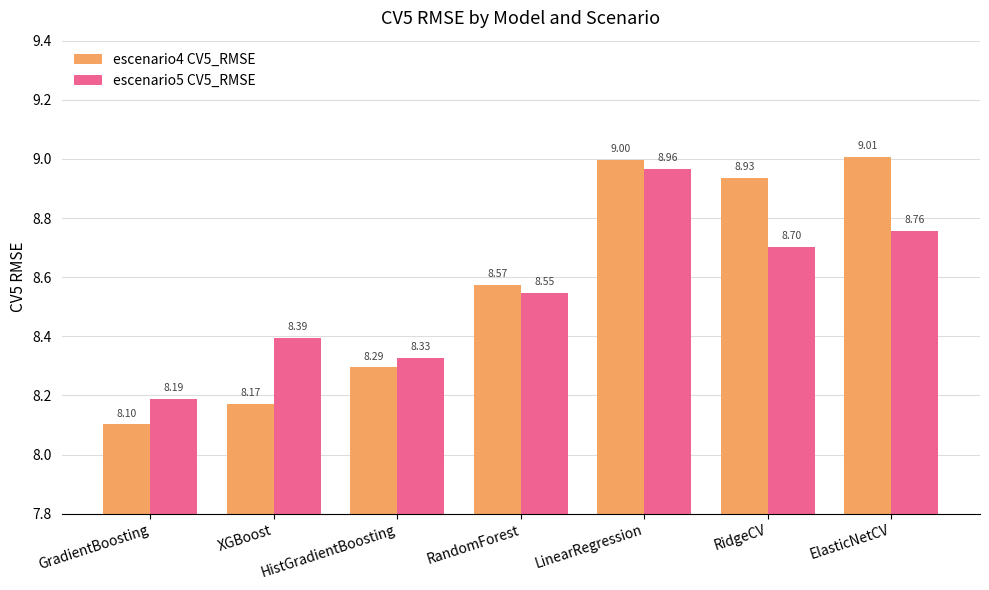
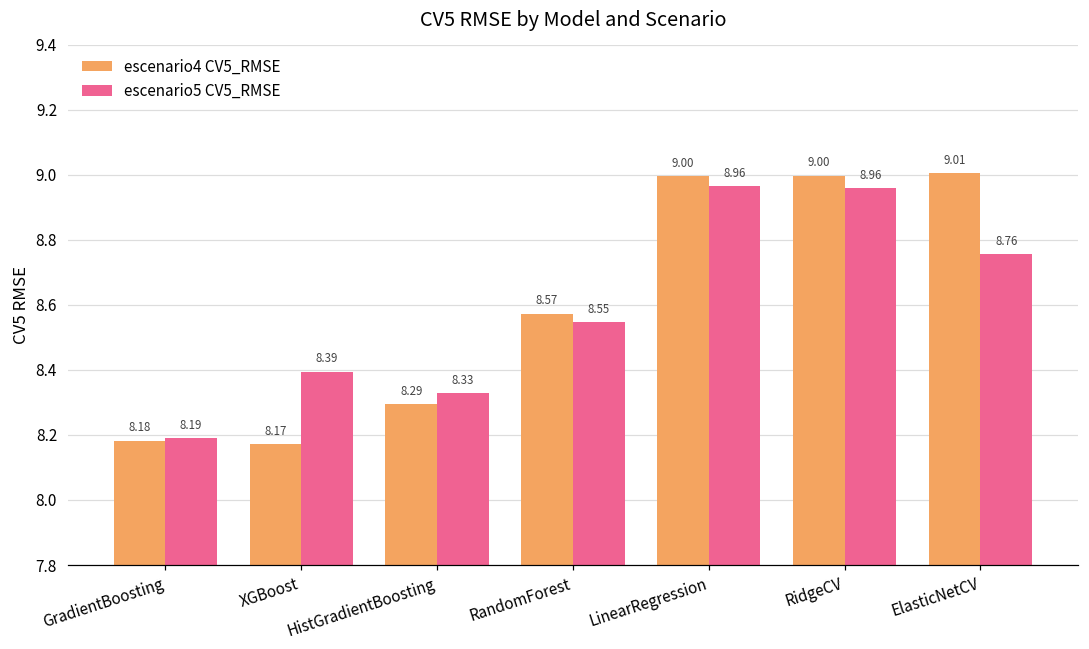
escenario4 CV5_RMSE, GradientBoosting: 8.10 -> 8.18
escenario4 CV5_RMSE, RidgeCV: 8.93 -> 9.00
escenario5 CV5_RMSE, RidgeCV: 8.70 -> 8.96
